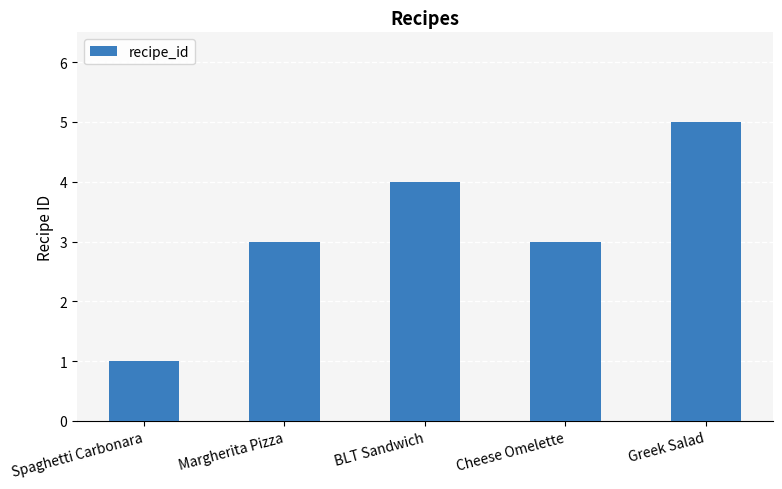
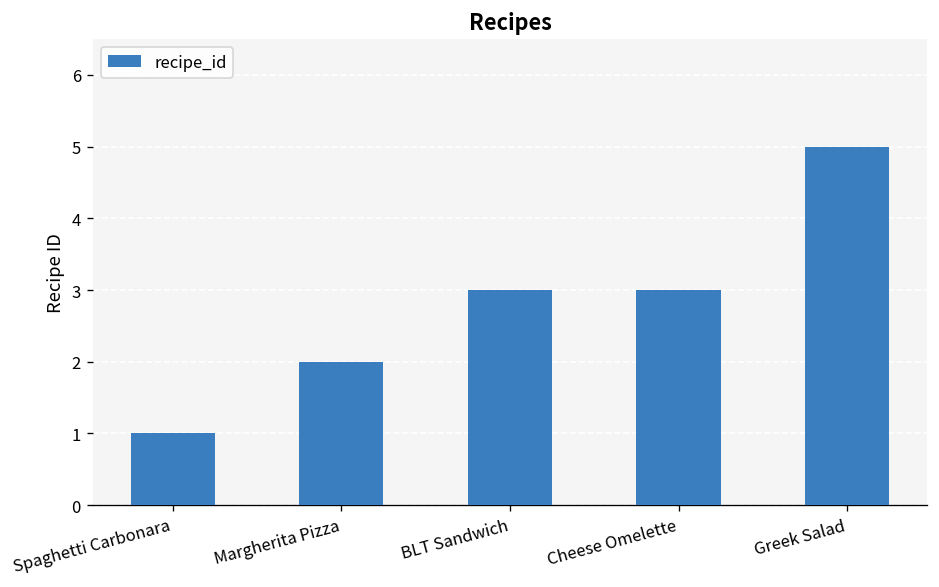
Margherita Pizza: 3 -> 2
BLT Sandwich: 4 -> 3
